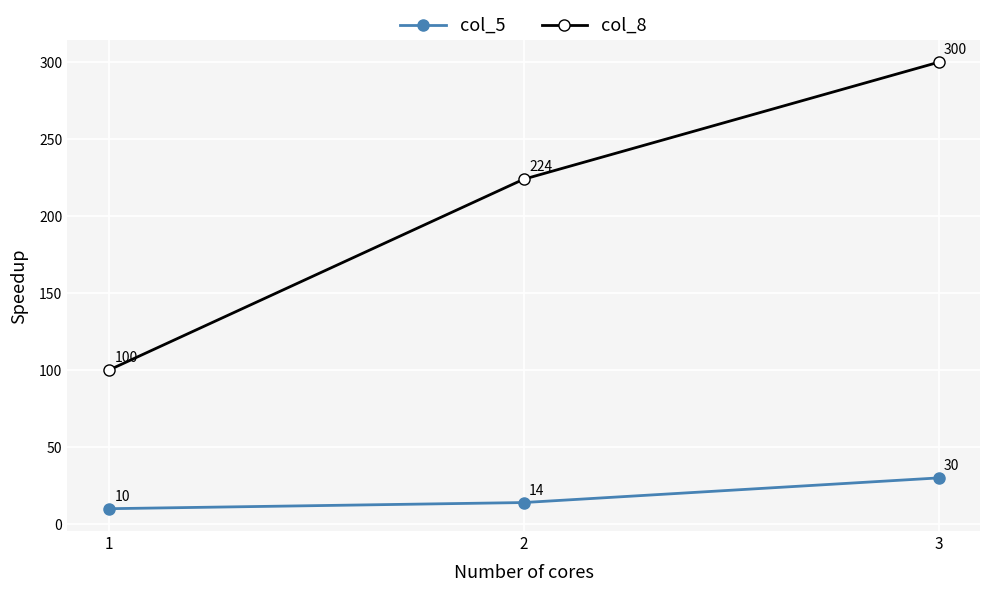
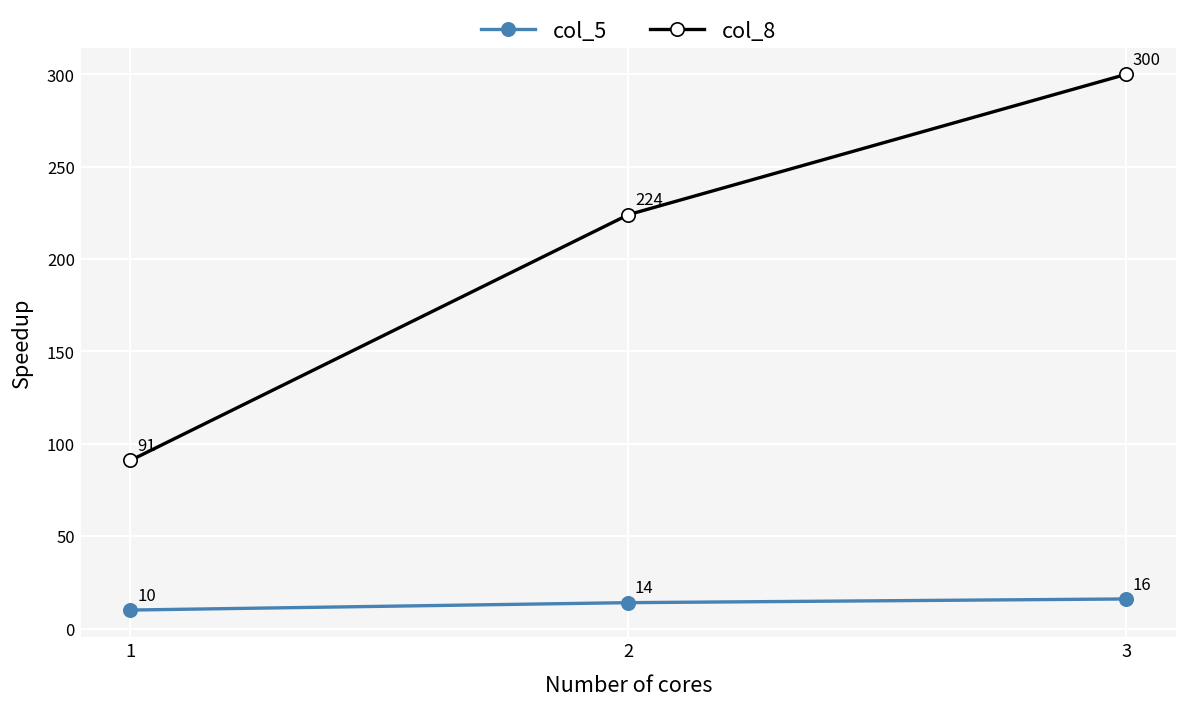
col_8, 1: 100 -> 91
col_5, 3: 30 -> 16
